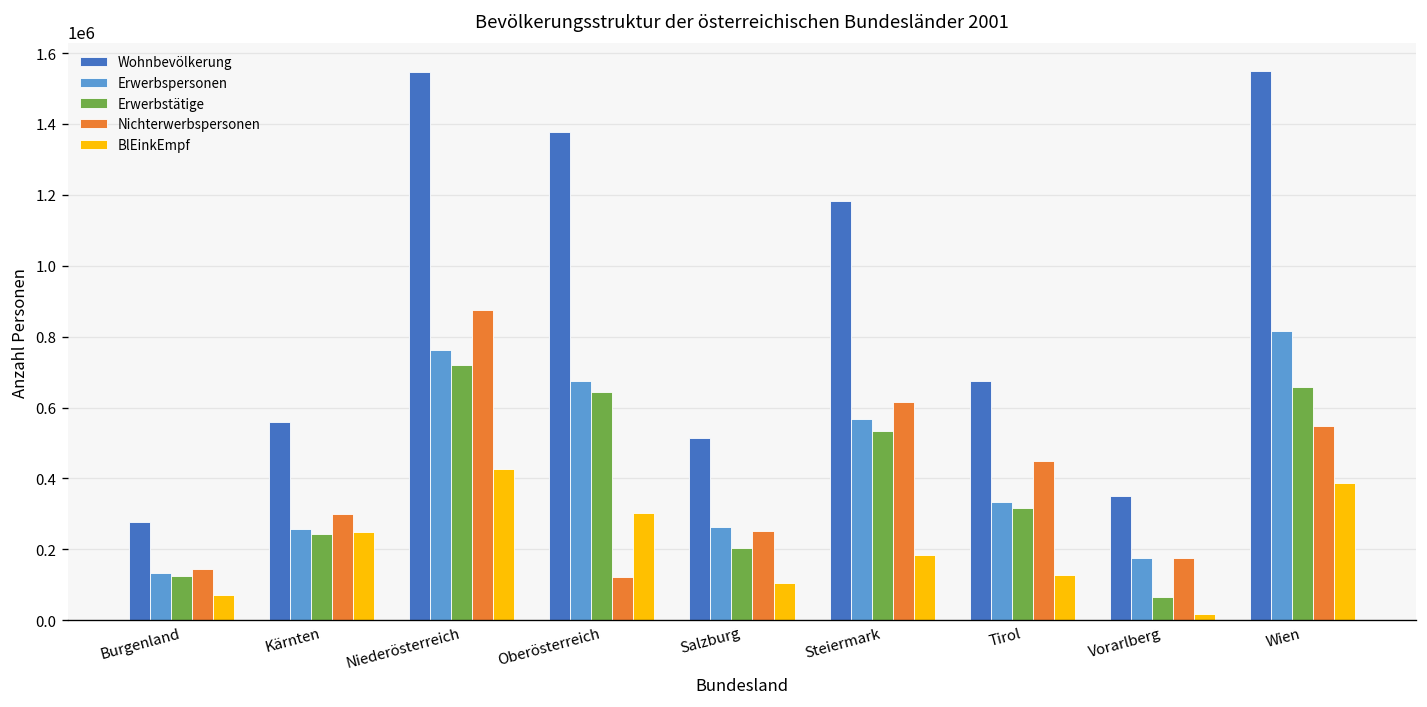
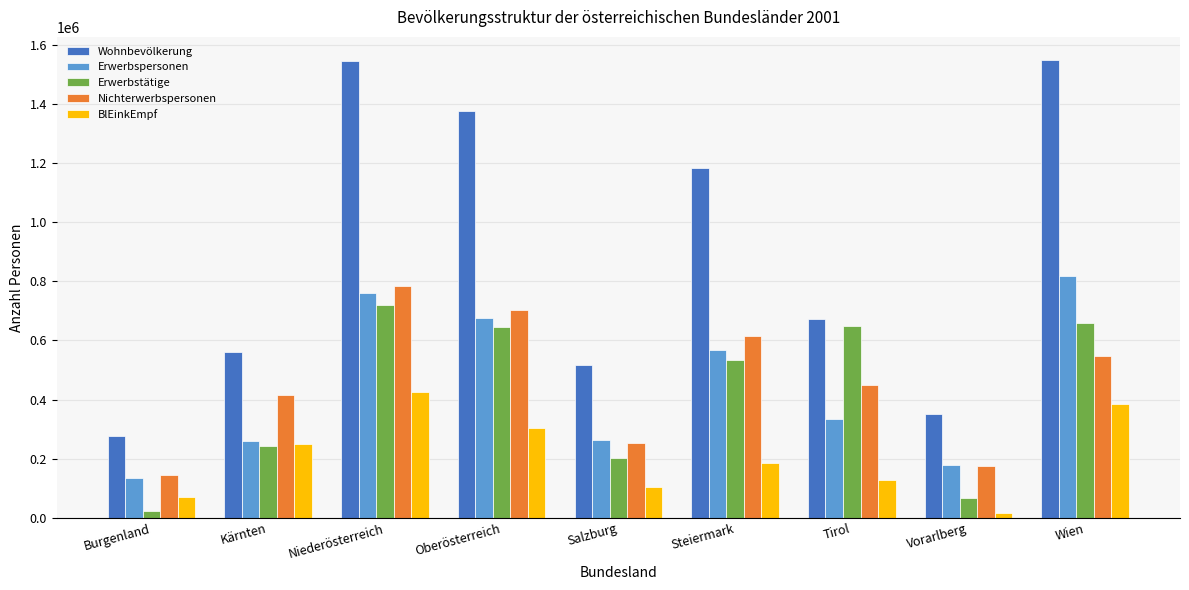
Erwerbstätige, Burgenland: 130000 -> 20000
Nichterwerbspersonen, Kärnten: 300000 -> 420000
Nichterwerbspersonen, Niederösterreich: 870000 -> 780000
Nichterwerbspersonen, Oberösterreich: 120000 -> 700000
Erwerbstätige, Tirol: 320000 -> 650000
